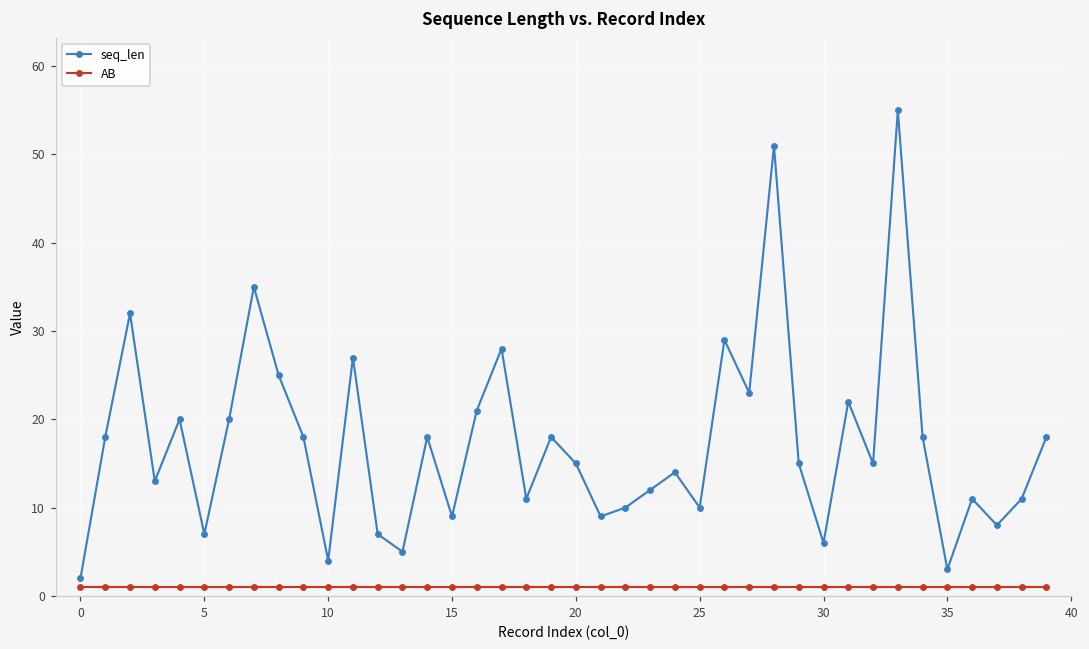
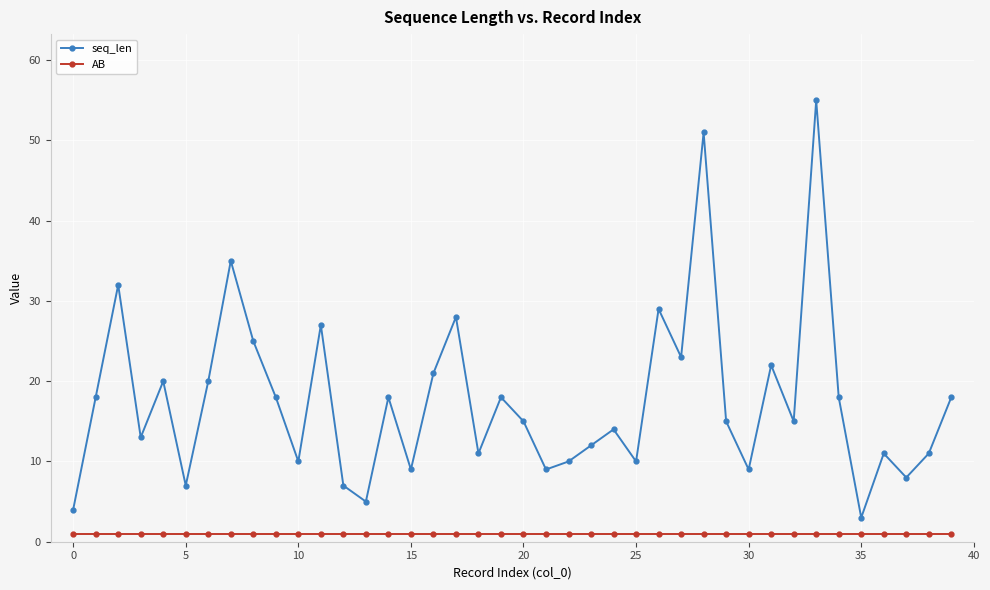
seq_len, 0: 2 -> 4
seq_len, 10: 4 -> 10
seq_len, 30: 6 -> 9
